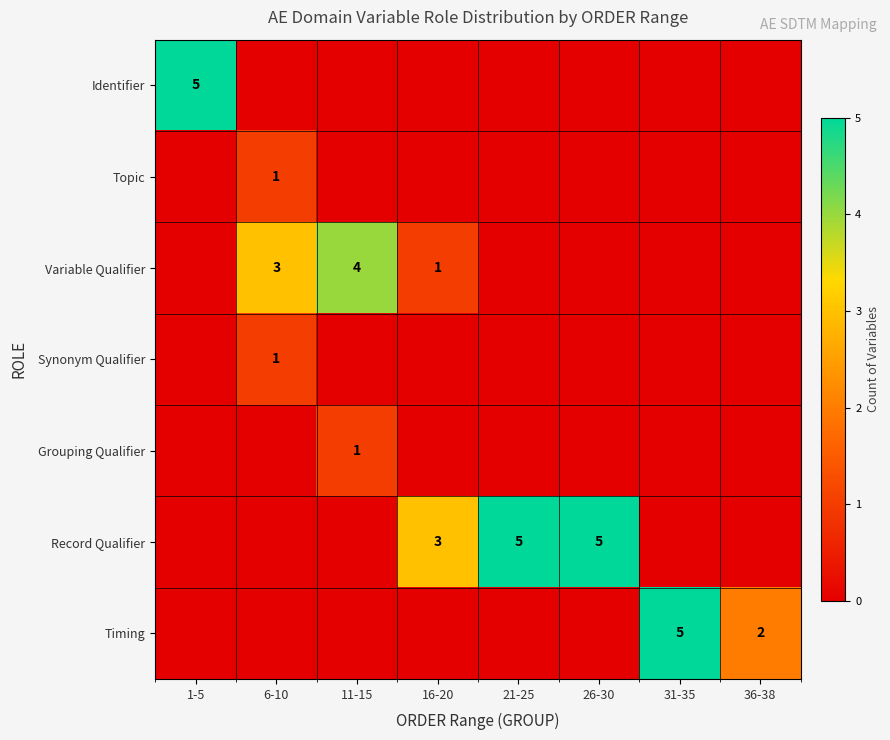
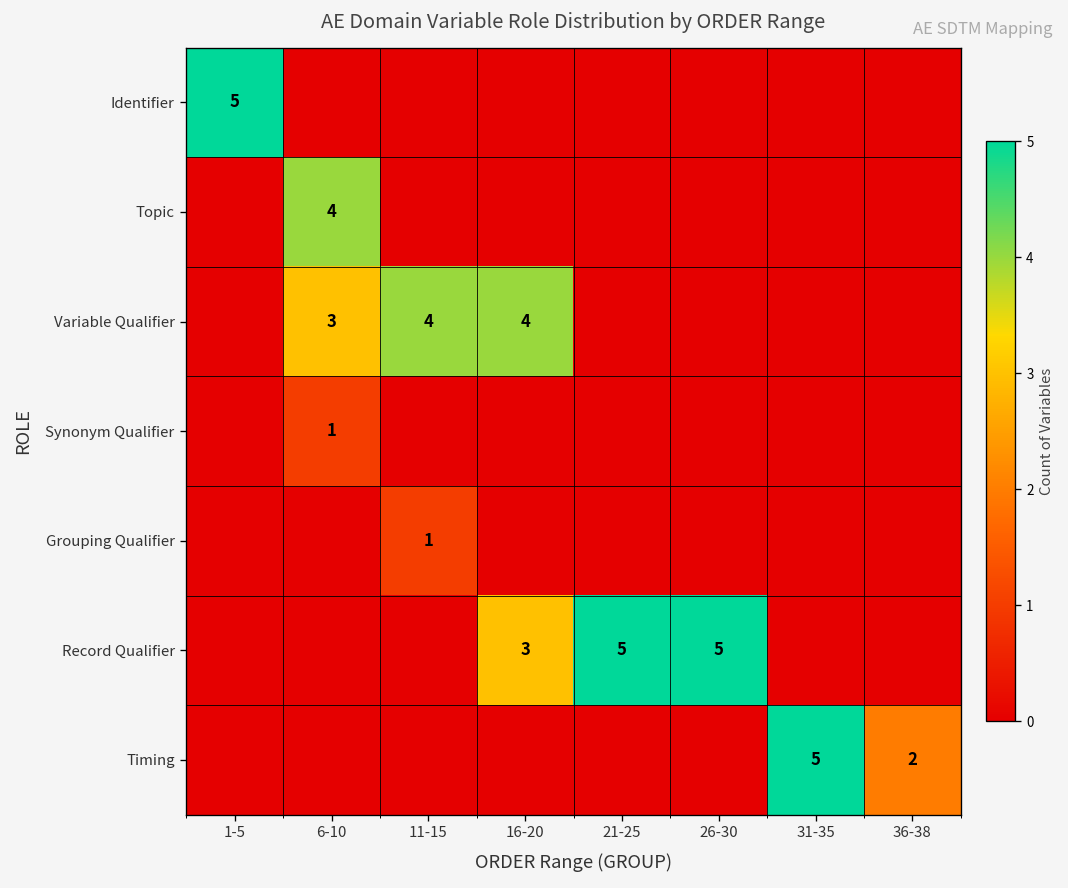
Topic, 6-10: 1 -> 4
Variable Qualifier, 16-20: 1 -> 4
